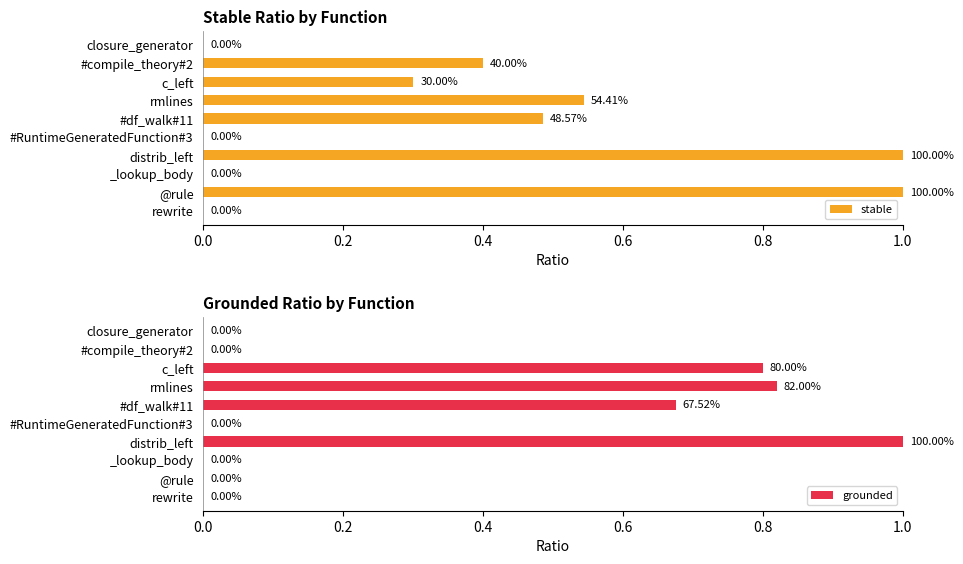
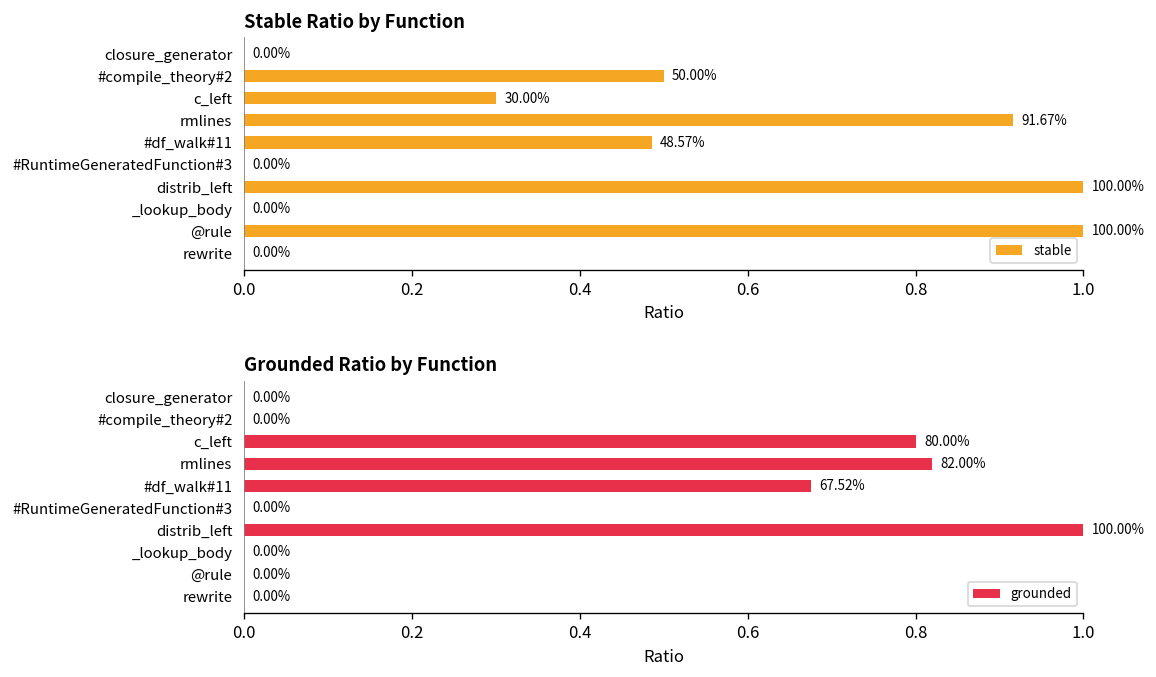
Stable Ratio by Function, #compile_theory#2: 40.00% -> 50.00%
Stable Ratio by Function, rmlines: 54.41% -> 91.67%
